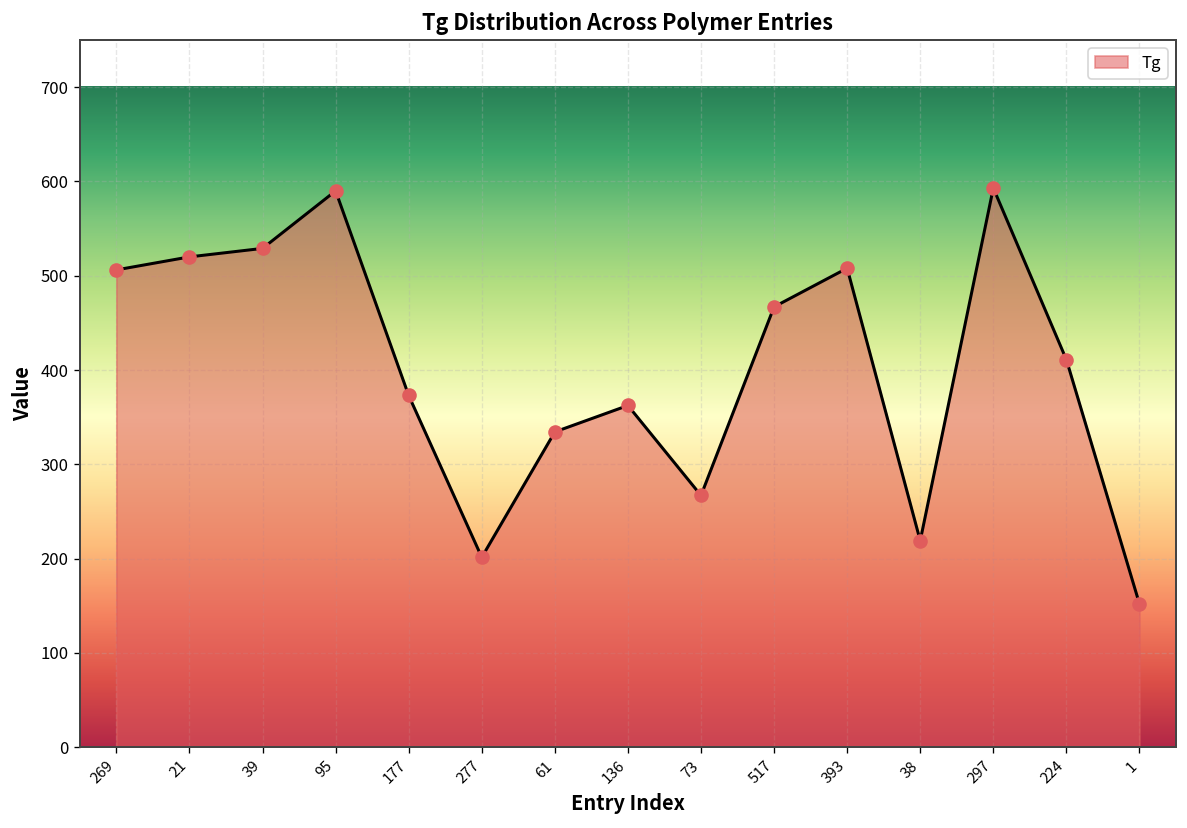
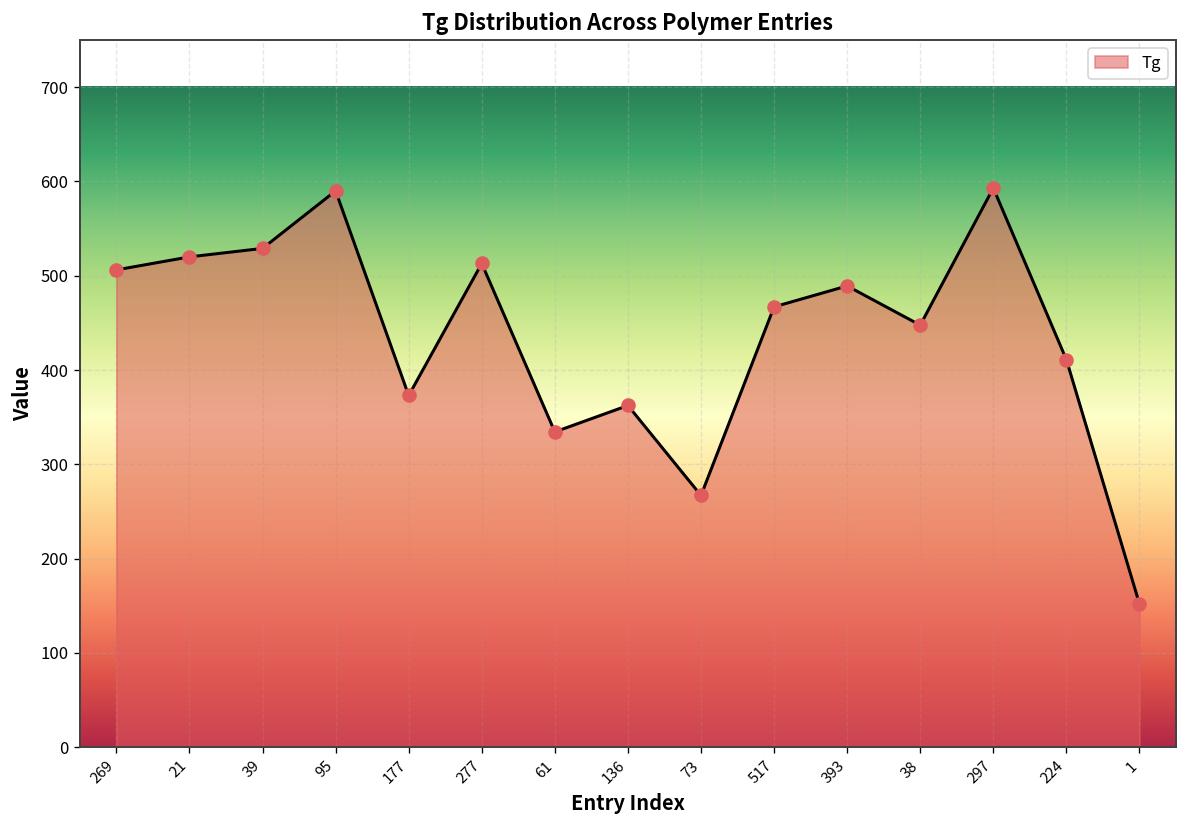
277: 200 -> 510
393: 510 -> 490
38: 220 -> 450
